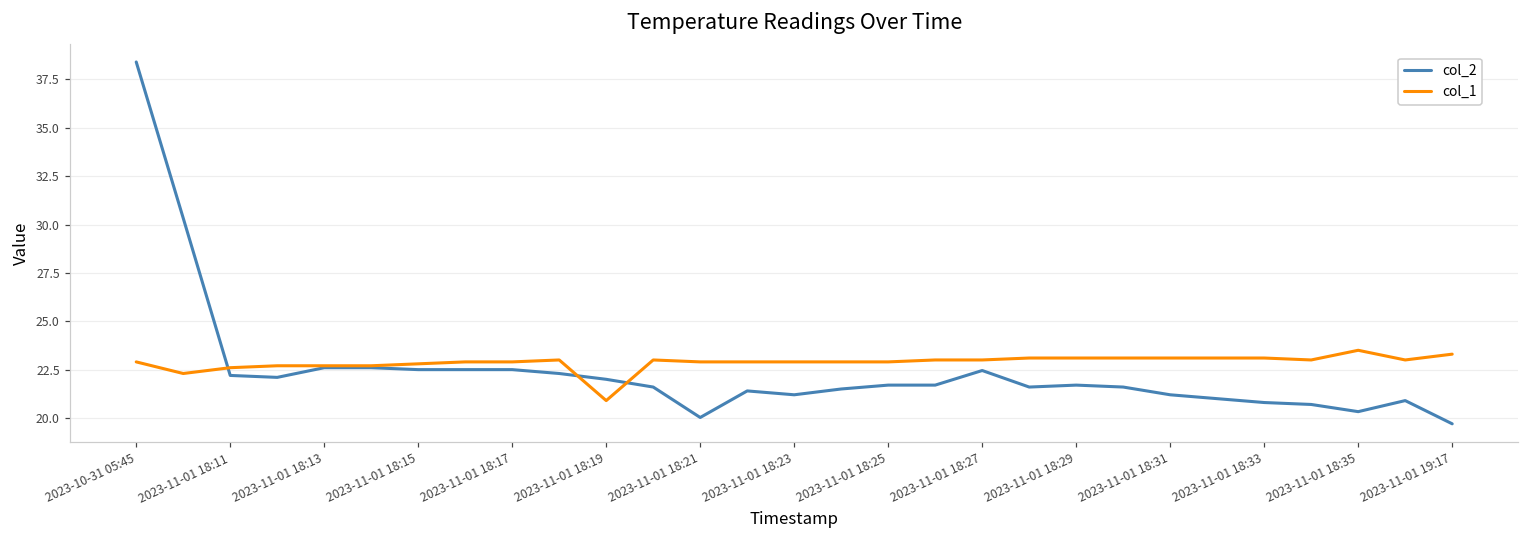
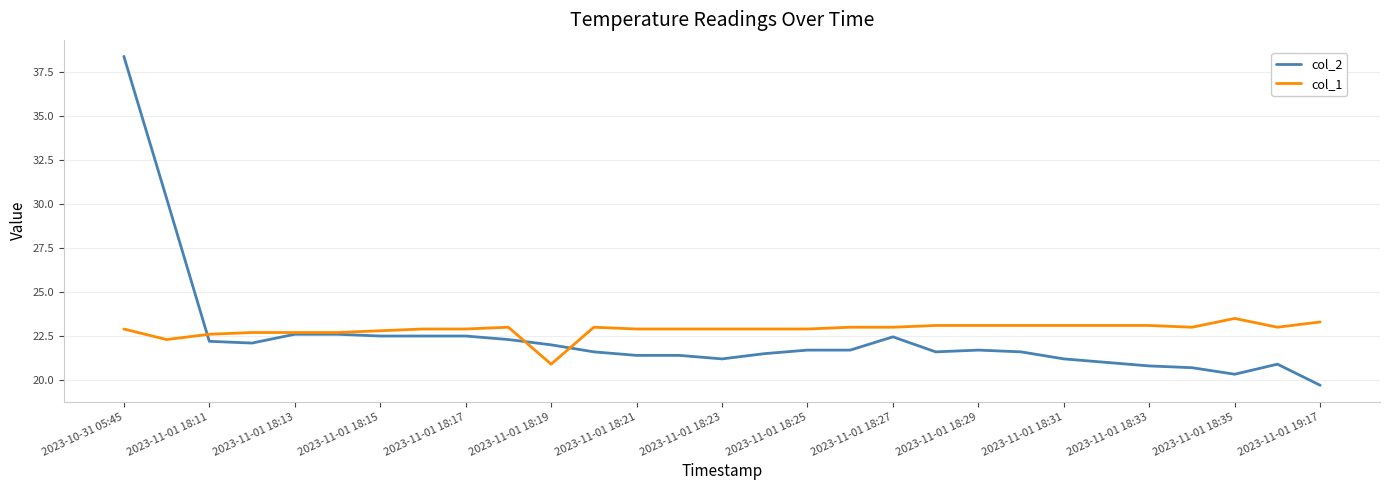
col_2, 2023-11-01 18:21: 20.0 -> 21.4
